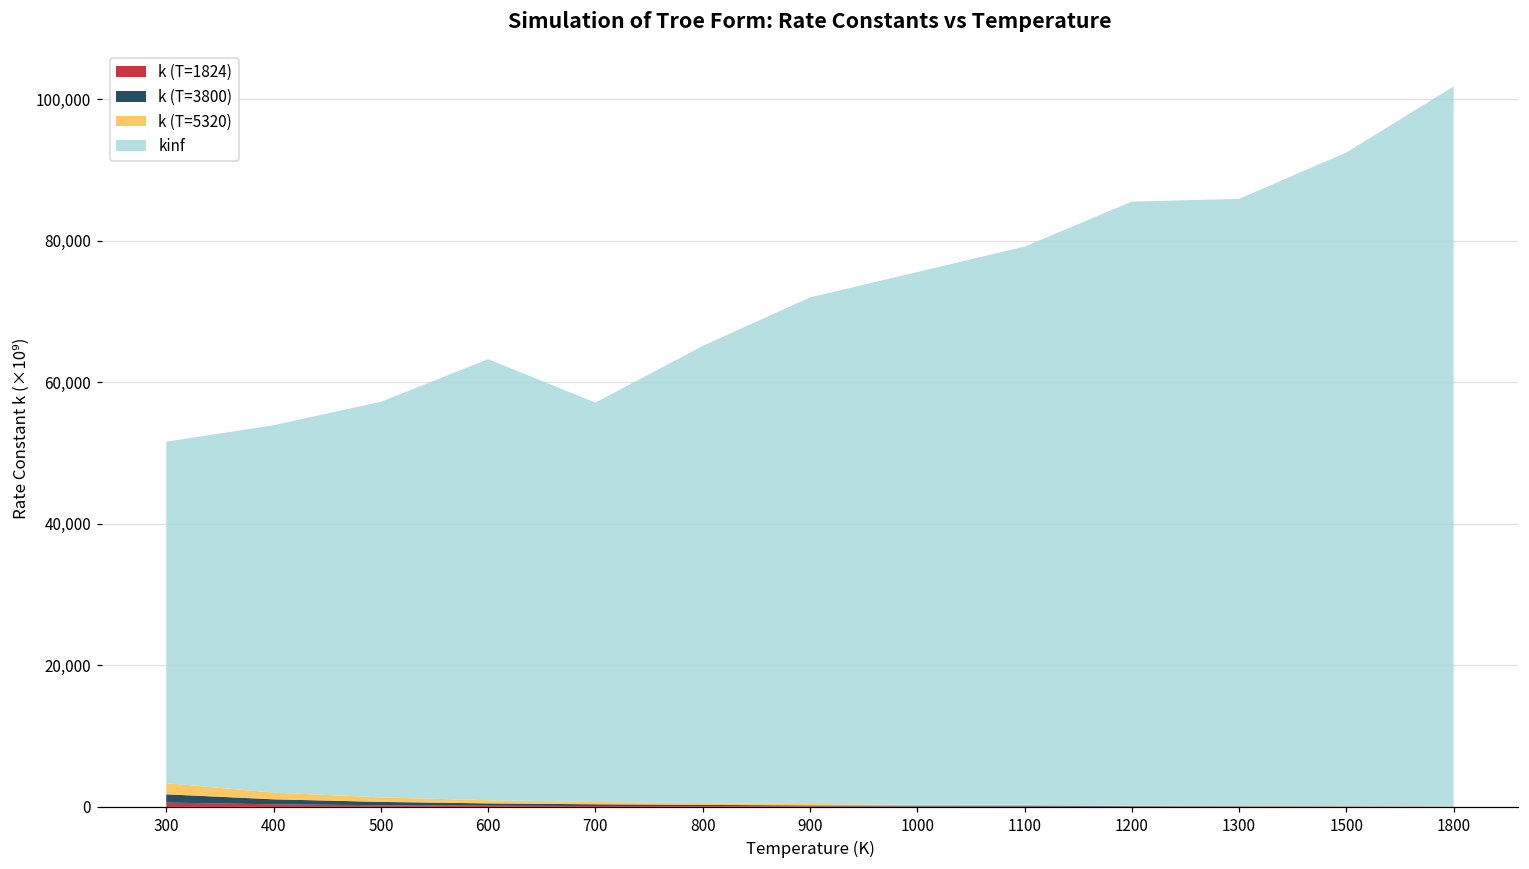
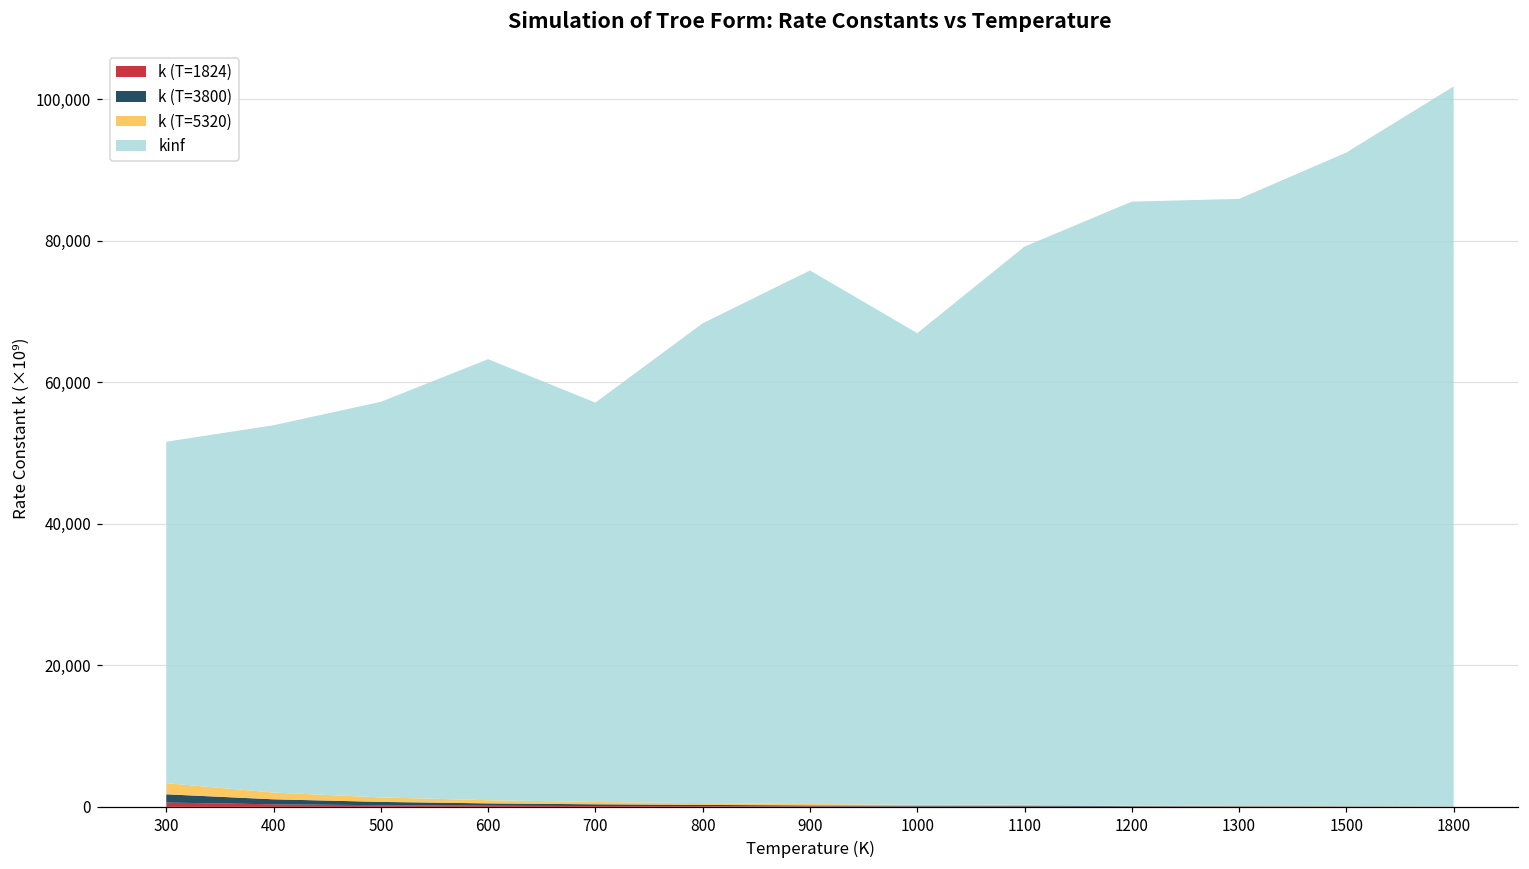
kinf, 800: 65,000 -> 68,000
kinf, 900: 72,000 -> 75,000
kinf, 1000: 75,000 -> 67,000
